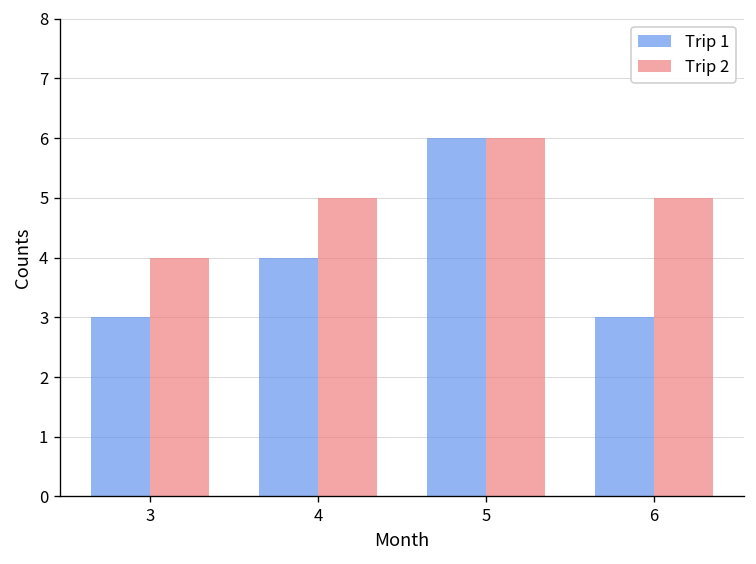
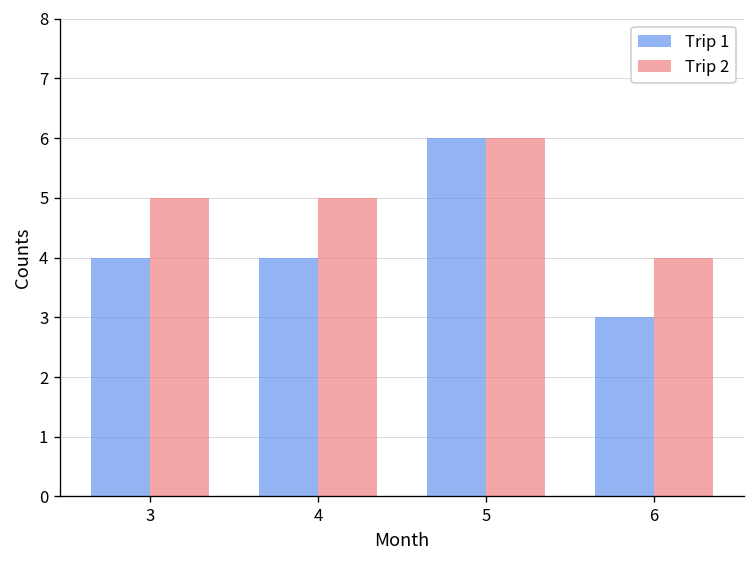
Trip 1, 3: 3 -> 4
Trip 2, 3: 4 -> 5
Trip 2, 6: 5 -> 4
